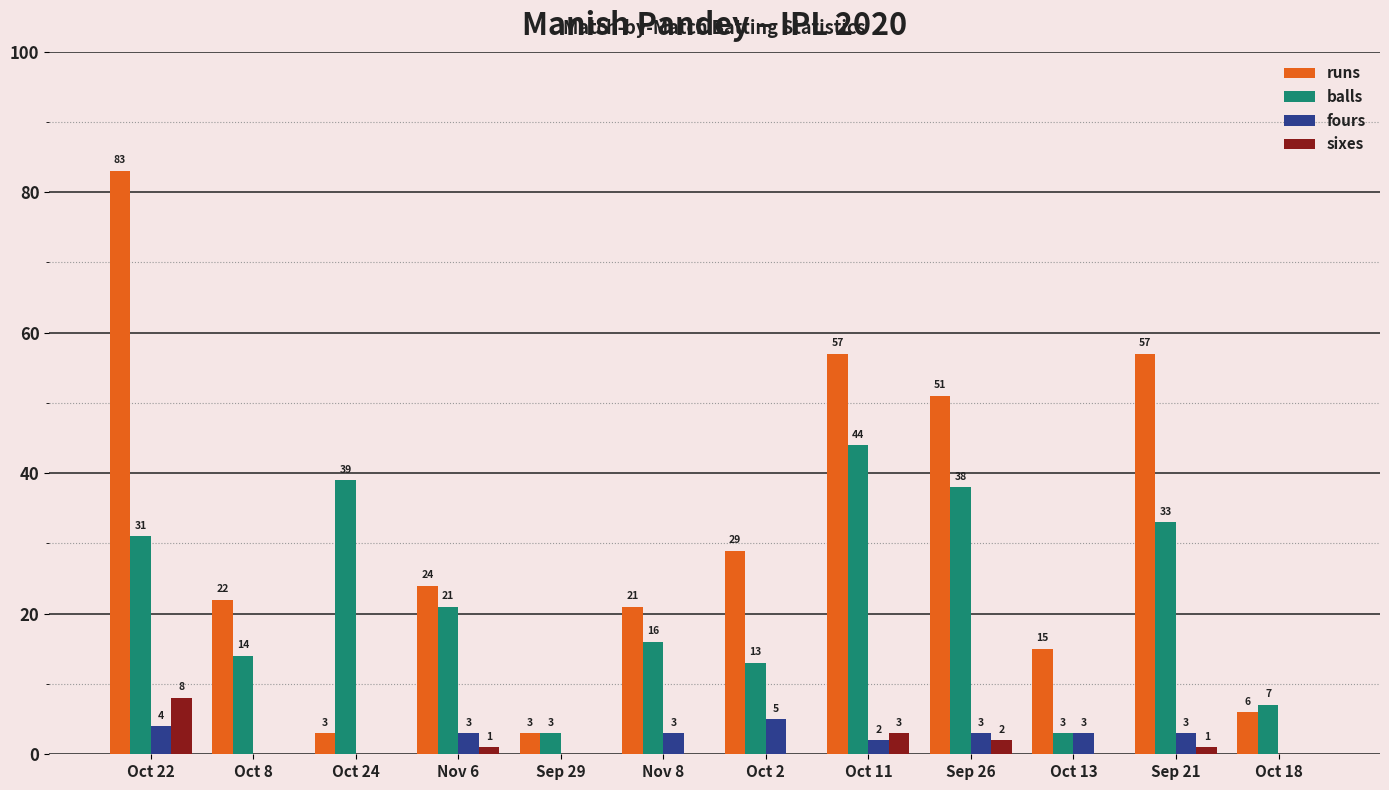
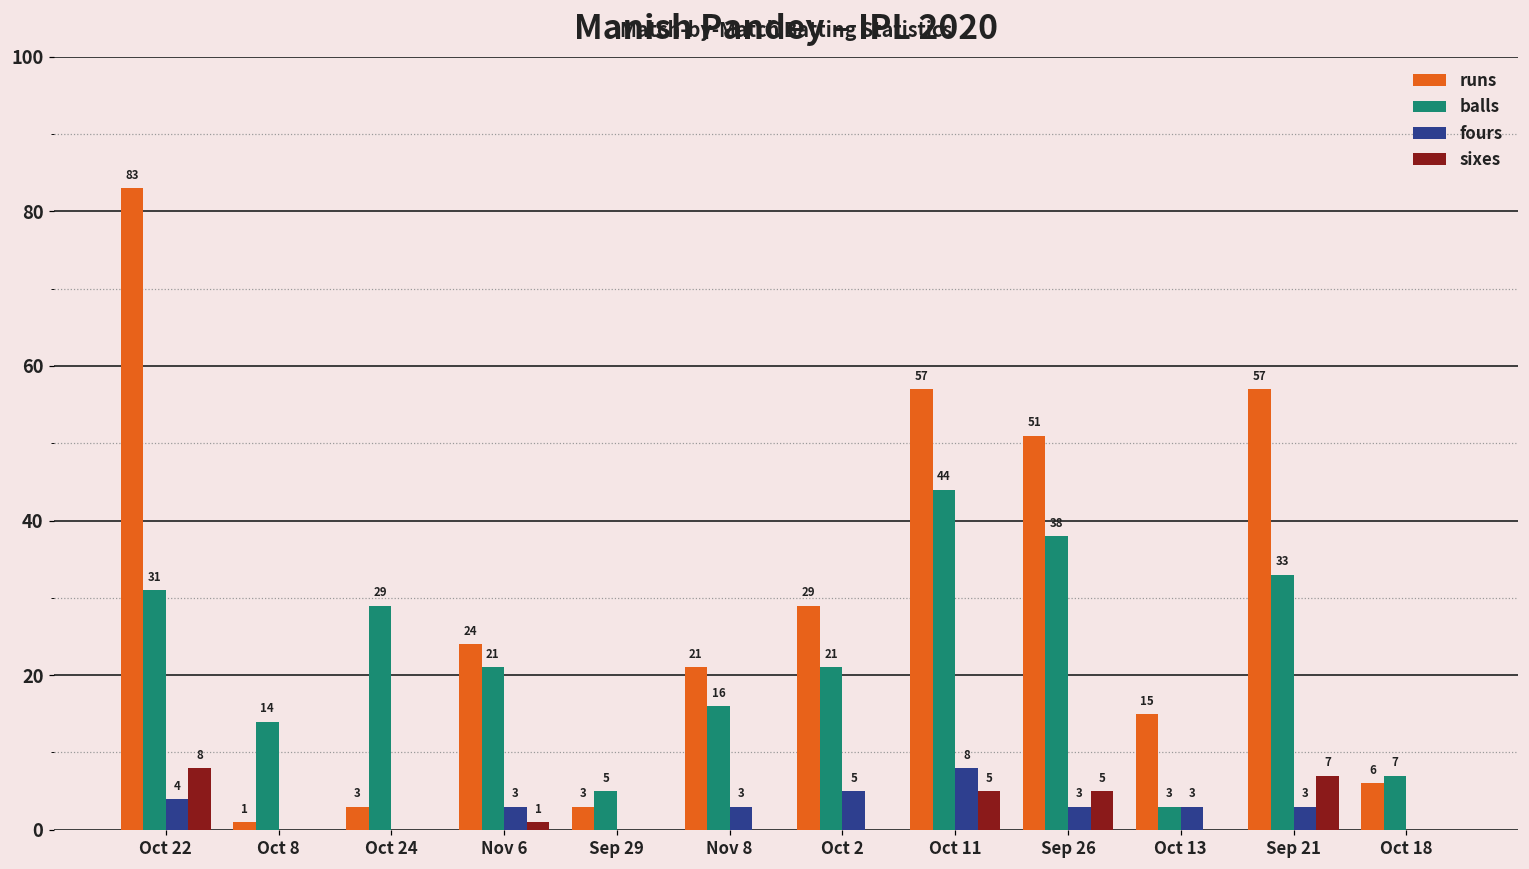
runs, Oct 8: 22 -> 1
balls, Oct 24: 39 -> 29
balls, Sep 29: 3 -> 5
balls, Oct 2: 13 -> 21
fours, Oct 11: 2 -> 8
sixes, Oct 11: 3 -> 5
sixes, Sep 26: 2 -> 5
sixes, Sep 21: 1 -> 7
